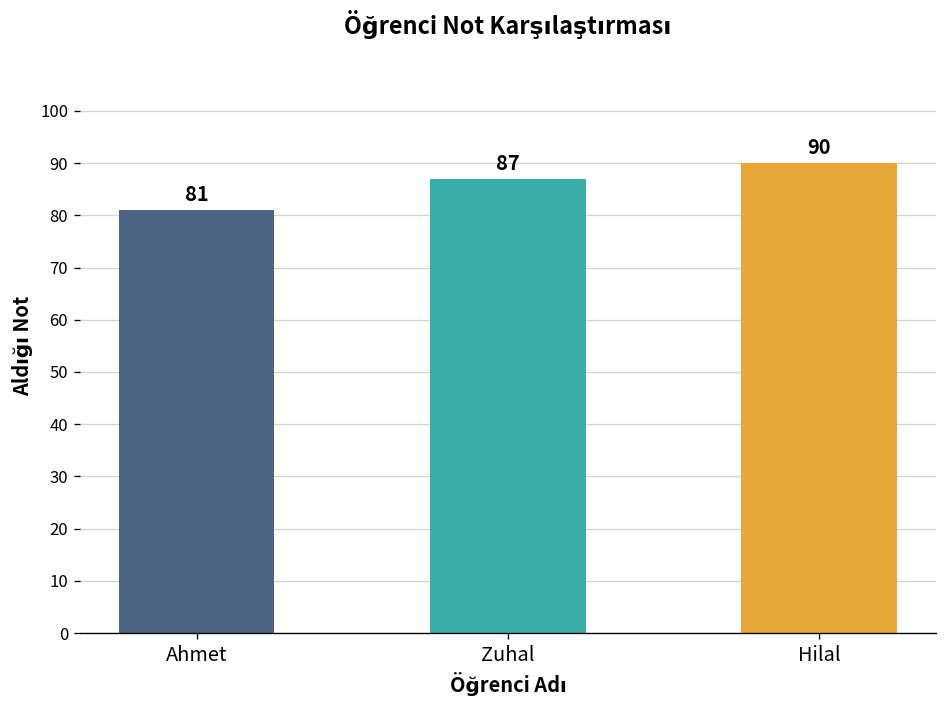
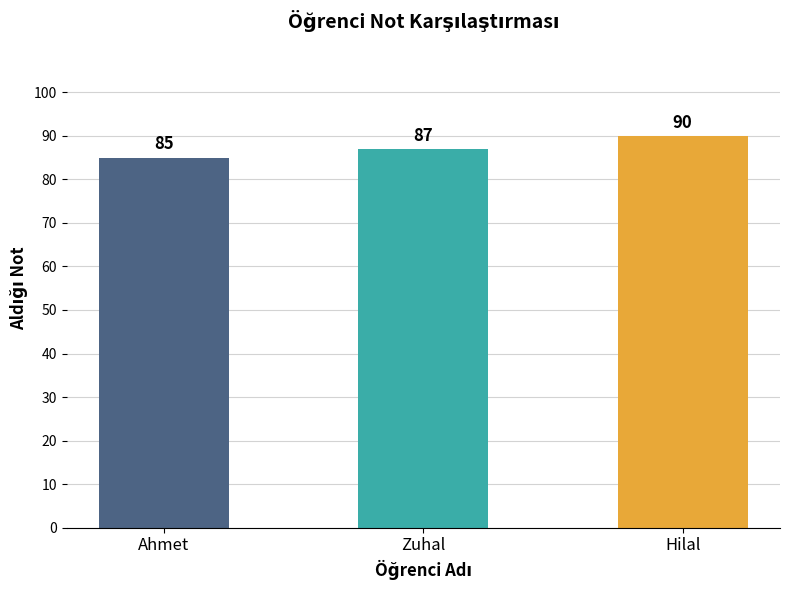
Ahmet: 81 -> 85
